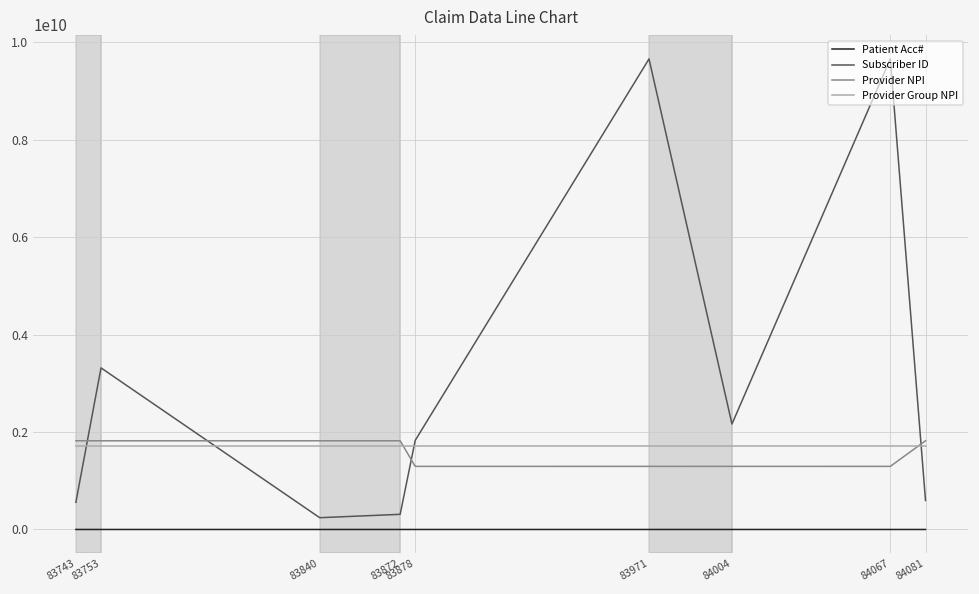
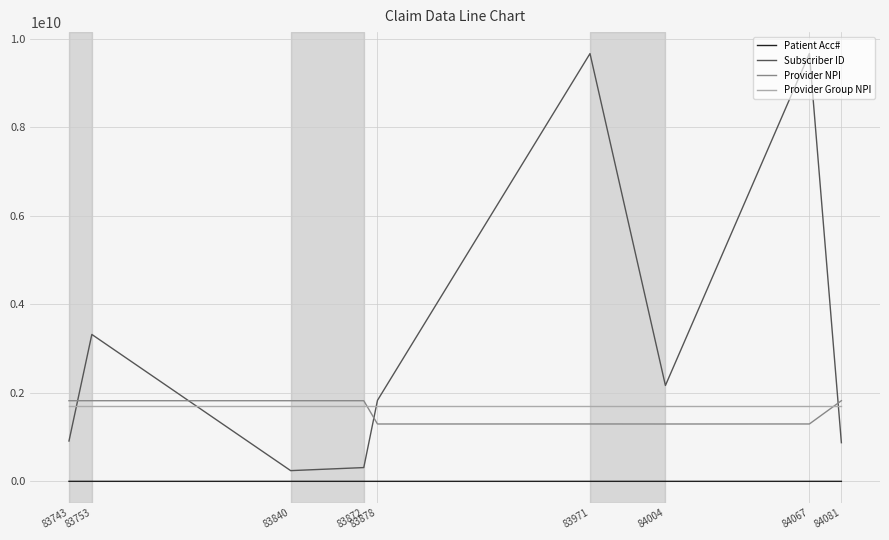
Subscriber ID, 83743: 600000000 -> 900000000
Subscriber ID, 84081: 600000000 -> 900000000
